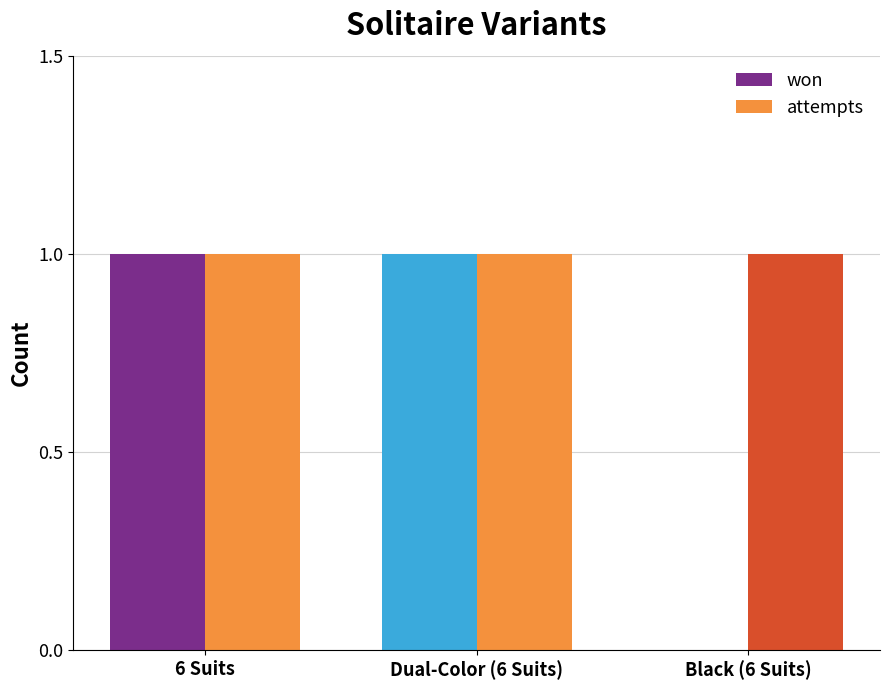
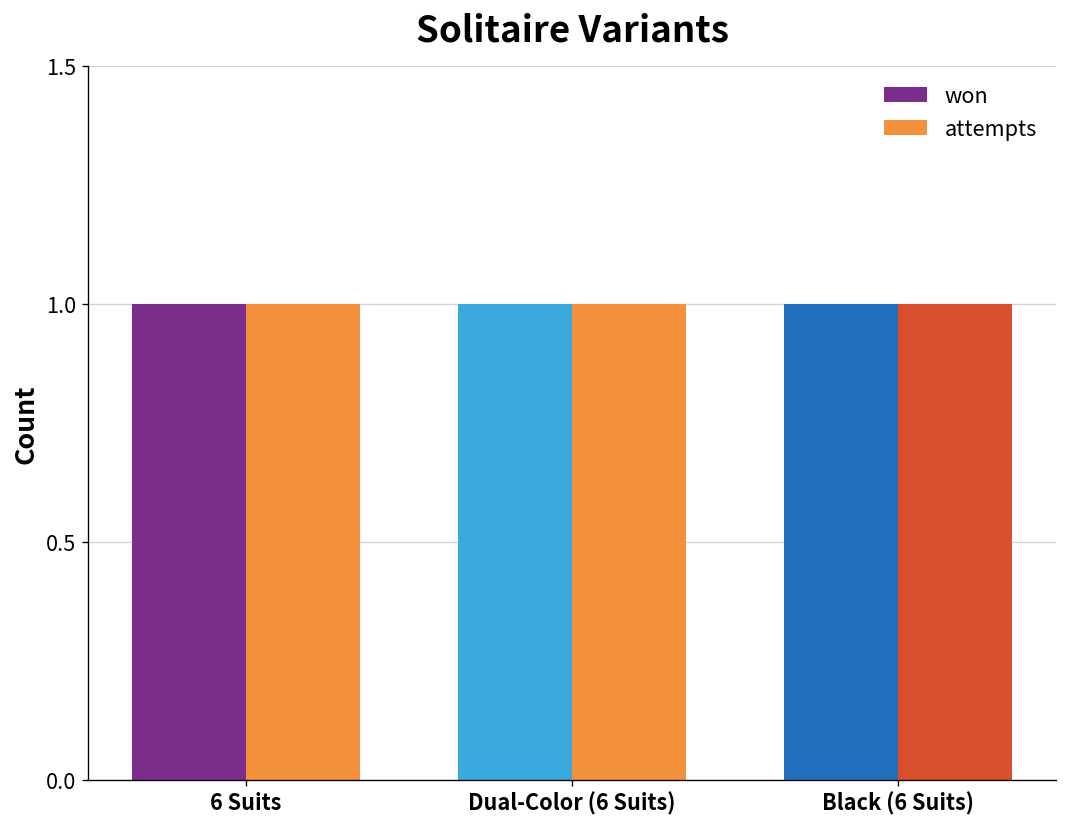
won, Black (6 Suits): 0 -> 1
